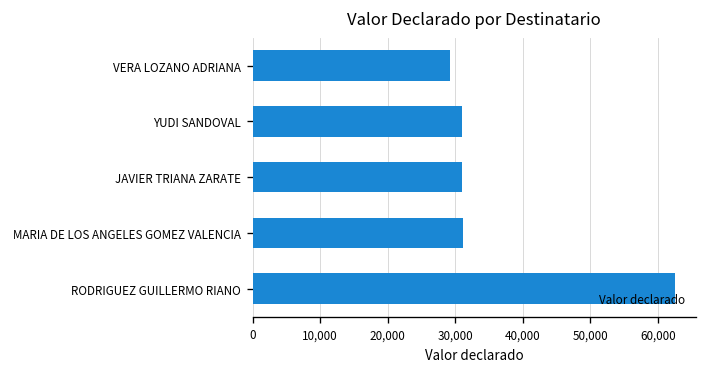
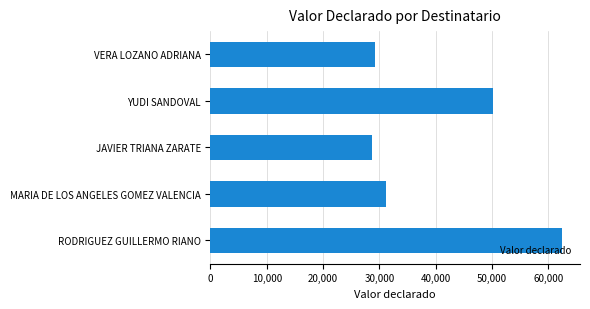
YUDI SANDOVAL: 31,000 -> 50,000
JAVIER TRIANA ZARATE: 31,000 -> 29,000
